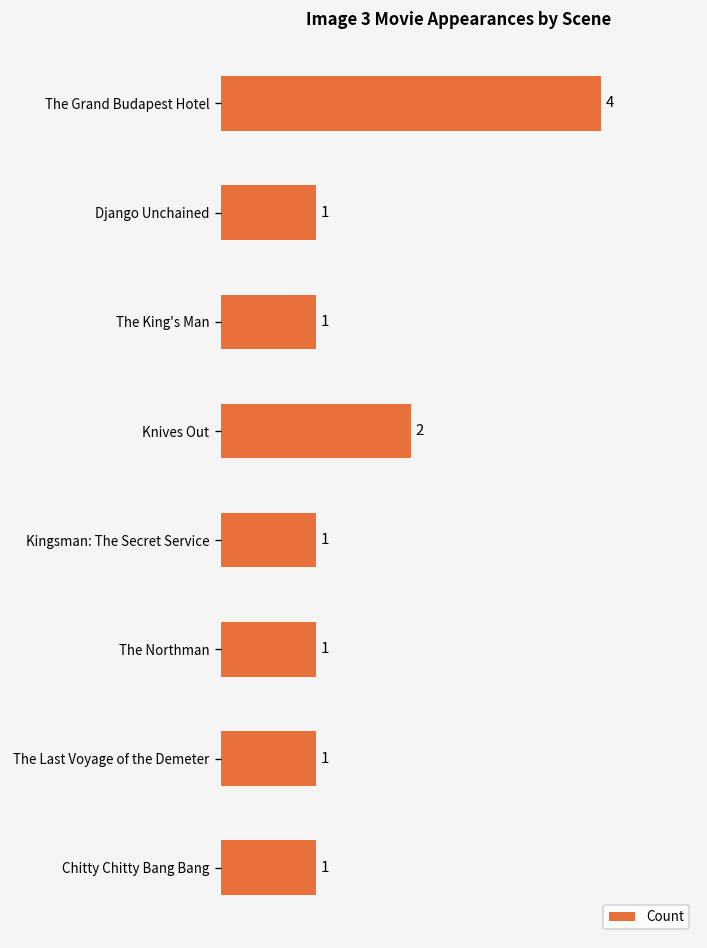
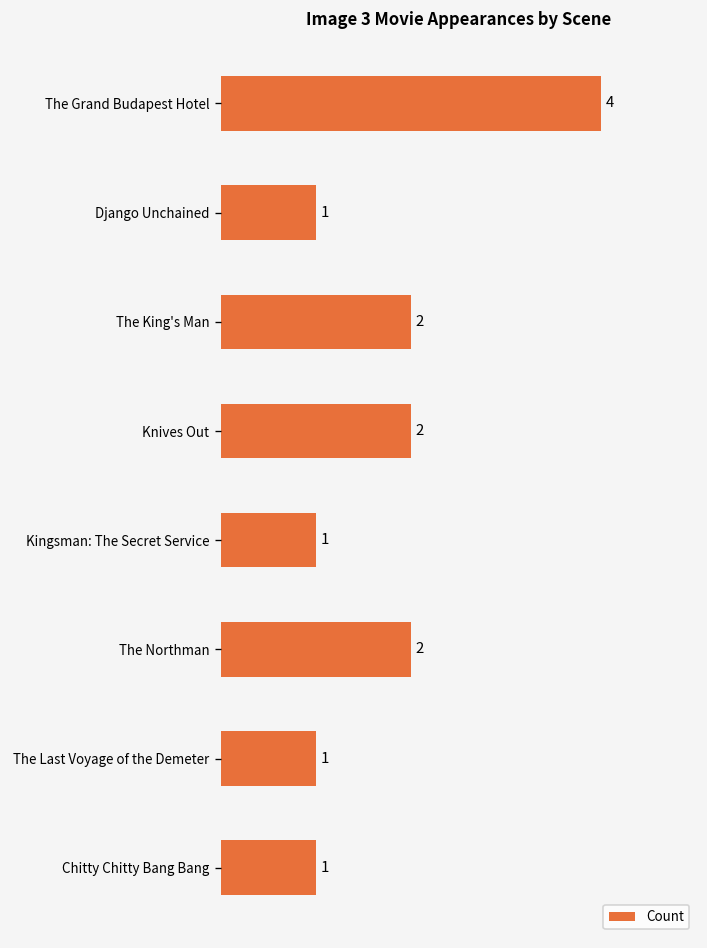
The King's Man: 1 -> 2
The Northman: 1 -> 2
